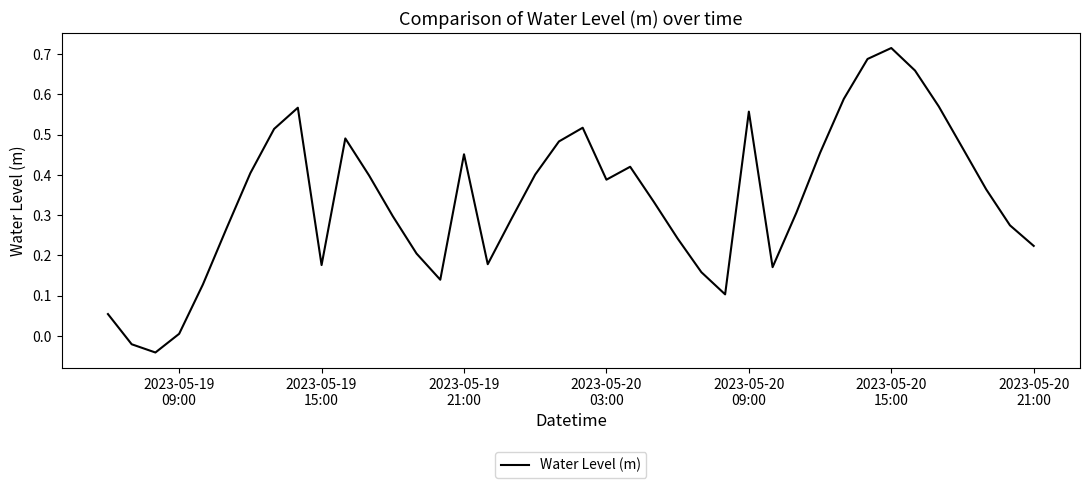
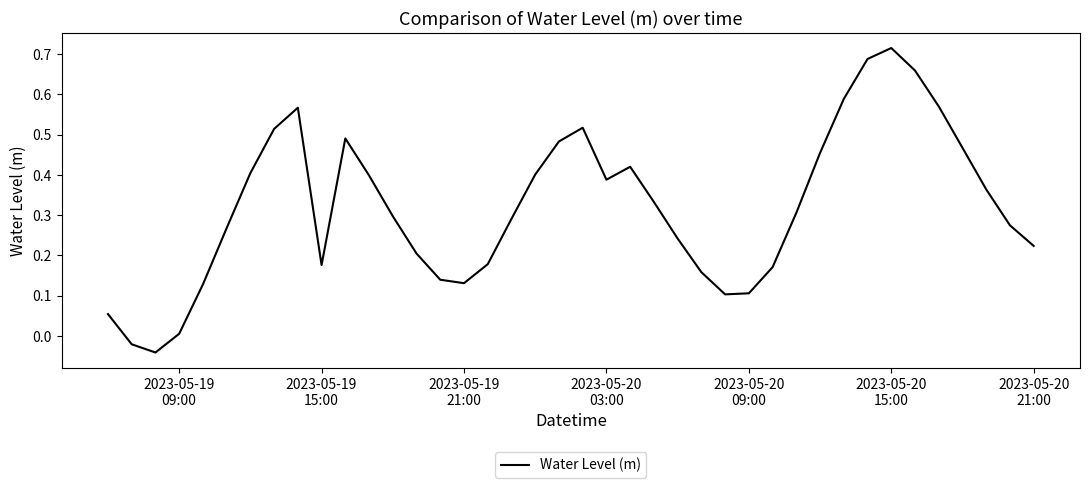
2023-05-19 21:00: 0.45 -> 0.13
2023-05-20 09:00: 0.56 -> 0.11
